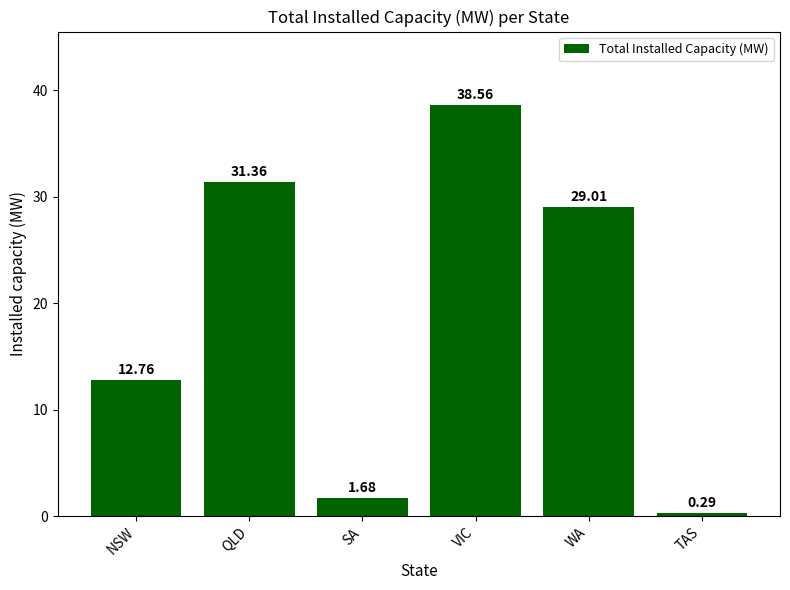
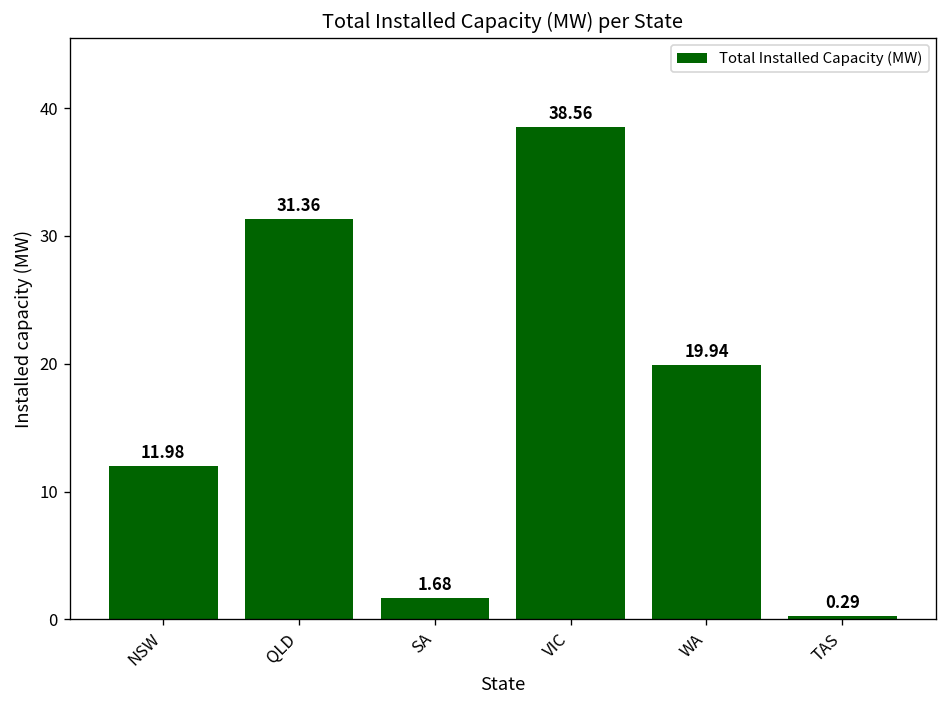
NSW: 12.76 -> 11.98
WA: 29.01 -> 19.94
